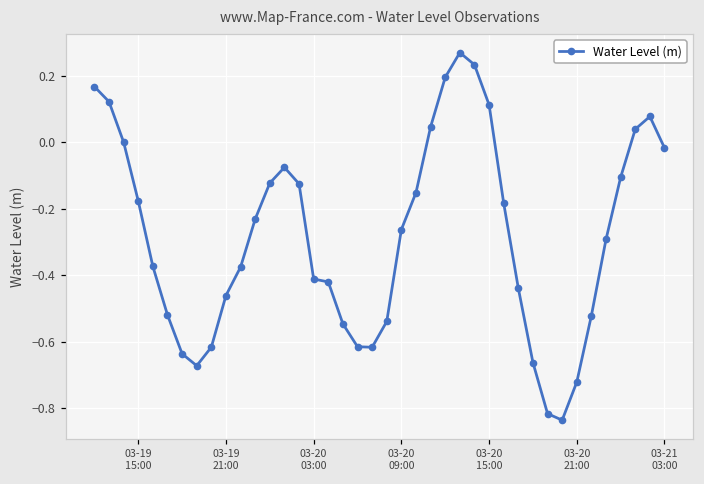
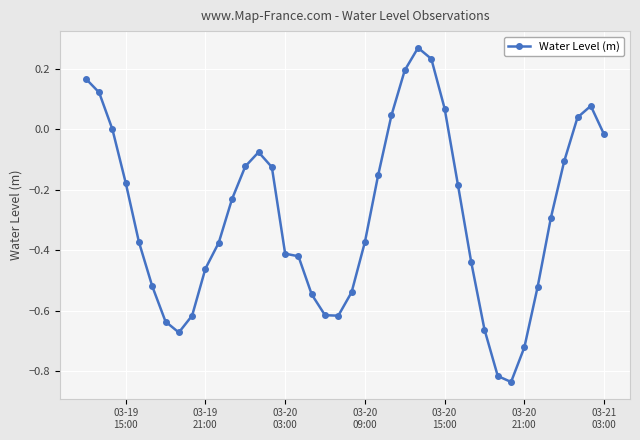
03-20 09:00: -0.26 -> -0.37
03-20 15:00: 0.11 -> 0.07
